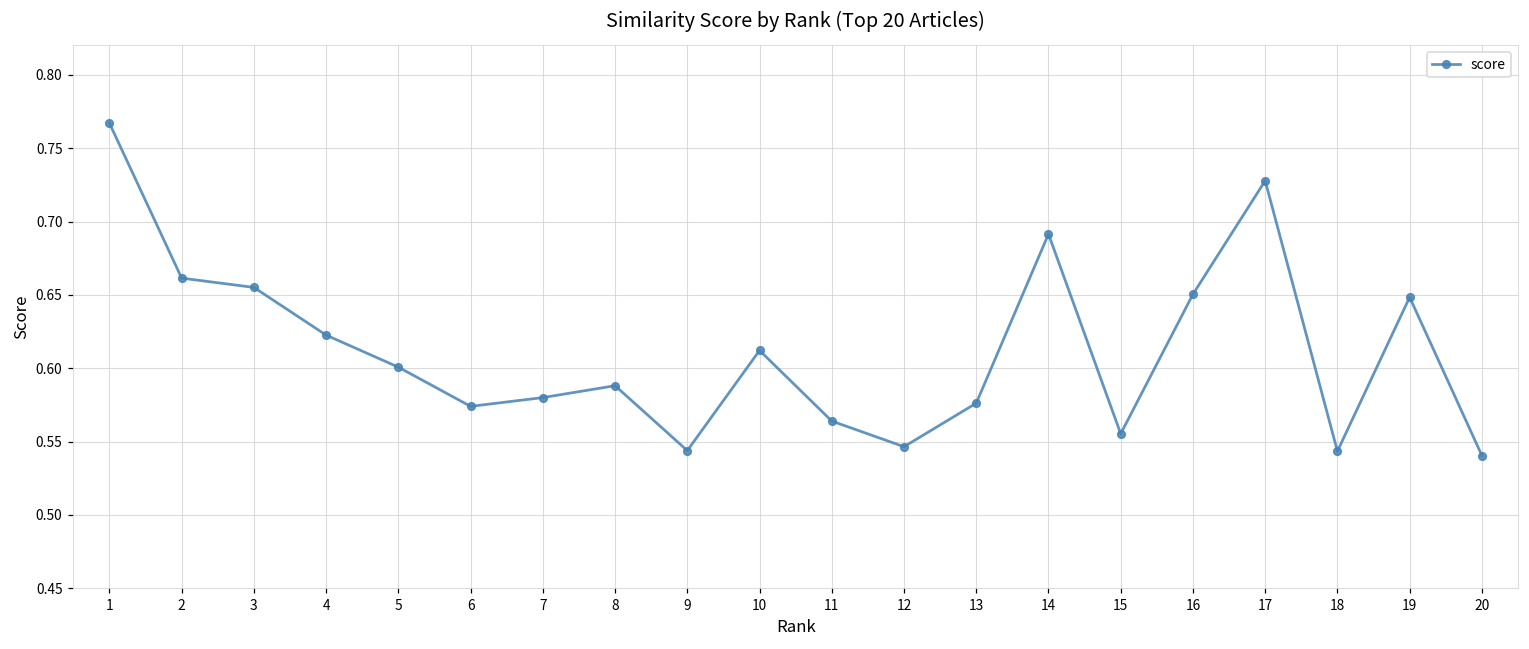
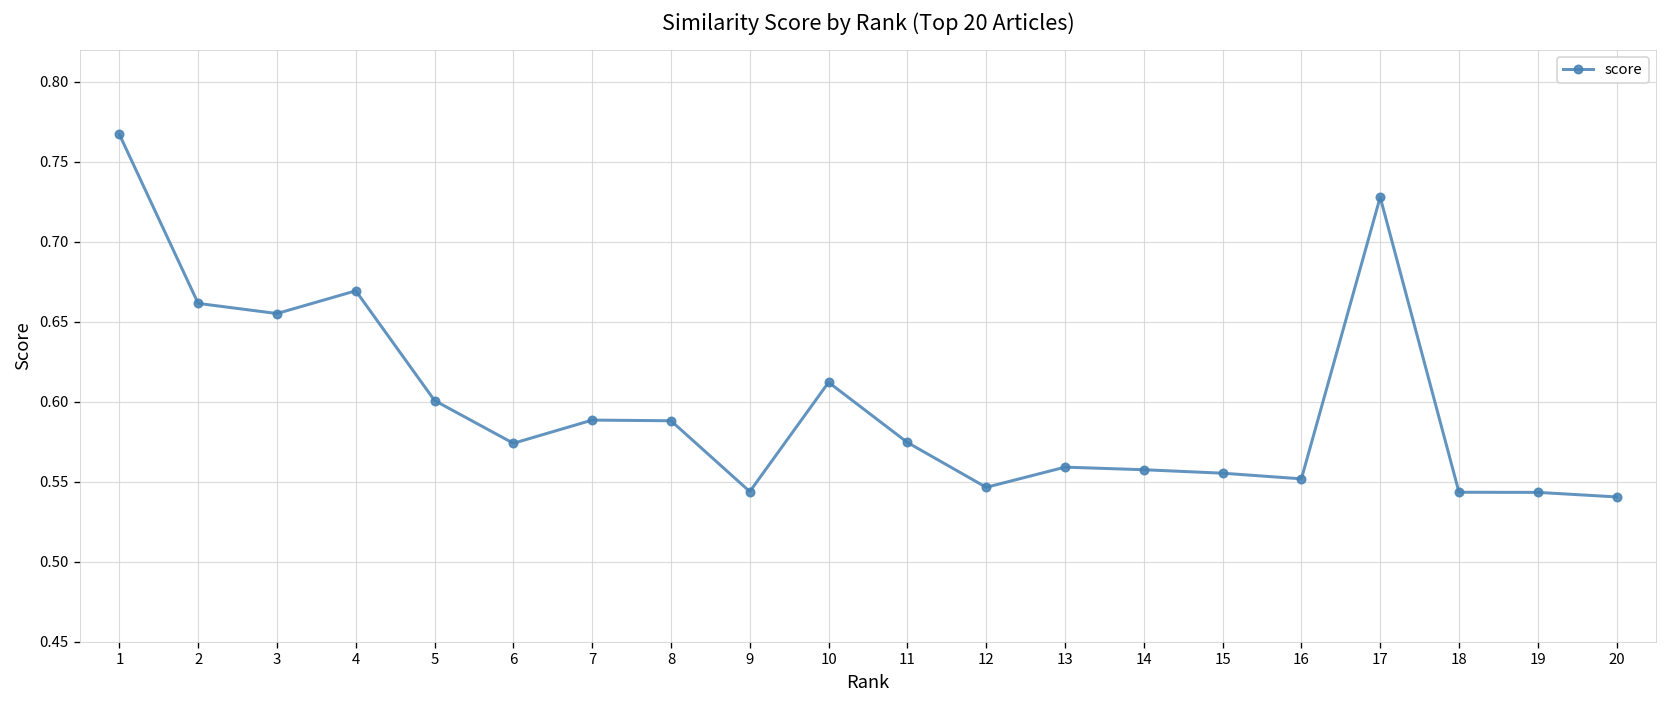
4: 0.623 -> 0.669
7: 0.580 -> 0.588
11: 0.564 -> 0.575
13: 0.576 -> 0.559
14: 0.691 -> 0.557
16: 0.650 -> 0.552
19: 0.648 -> 0.543
